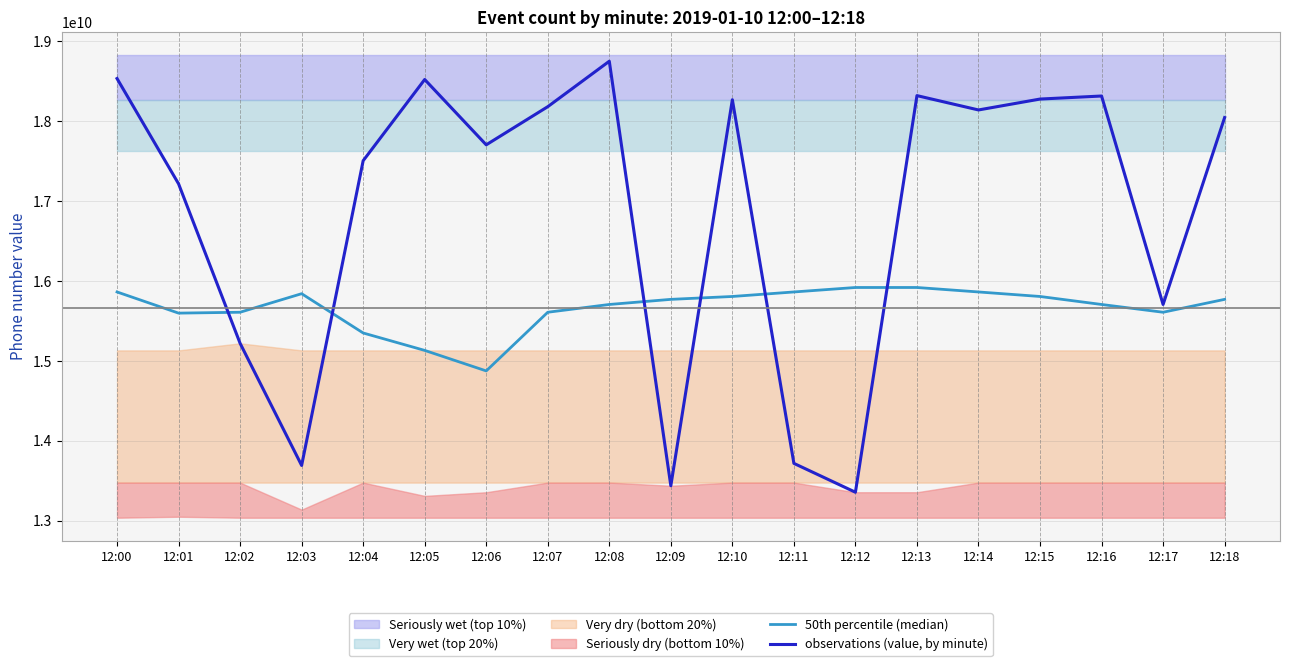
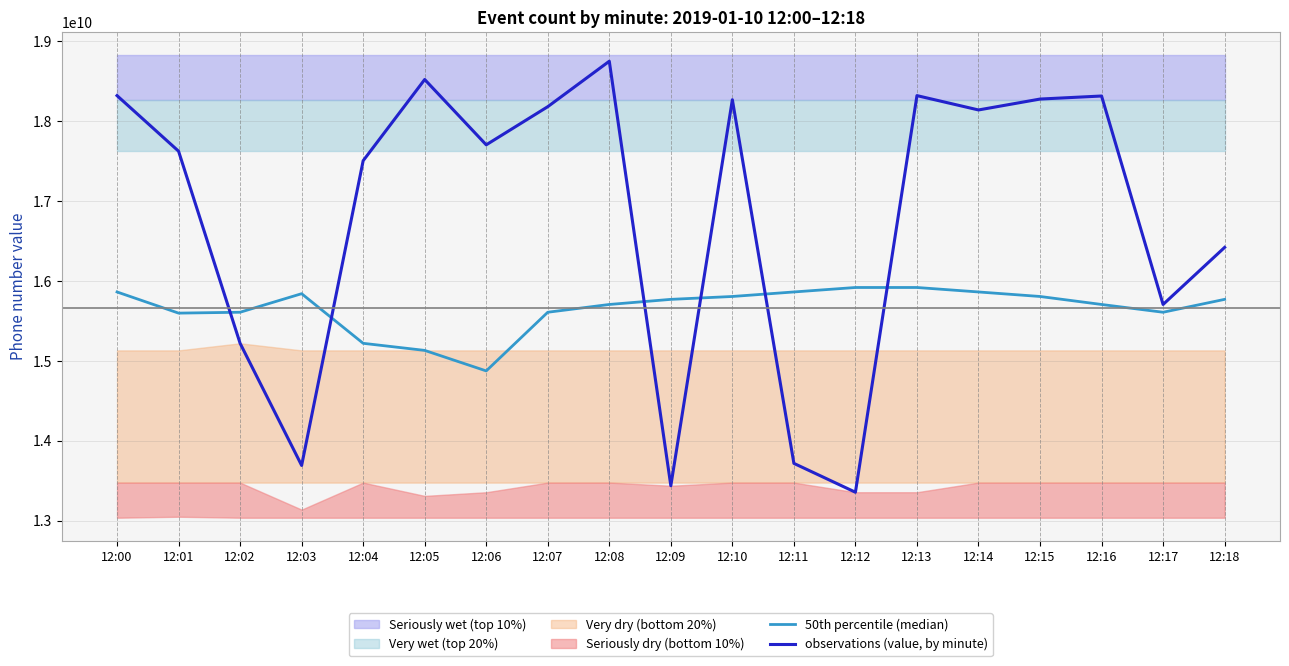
observations (value, by minute), 12:00: 18500000000 -> 18300000000
observations (value, by minute), 12:01: 17200000000 -> 17600000000
50th percentile (median), 12:04: 15300000000 -> 15200000000
observations (value, by minute), 12:18: 18000000000 -> 16400000000
